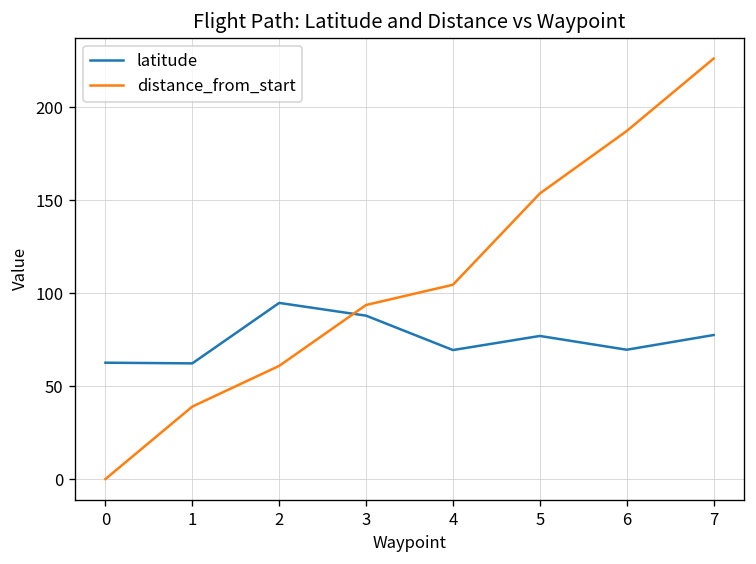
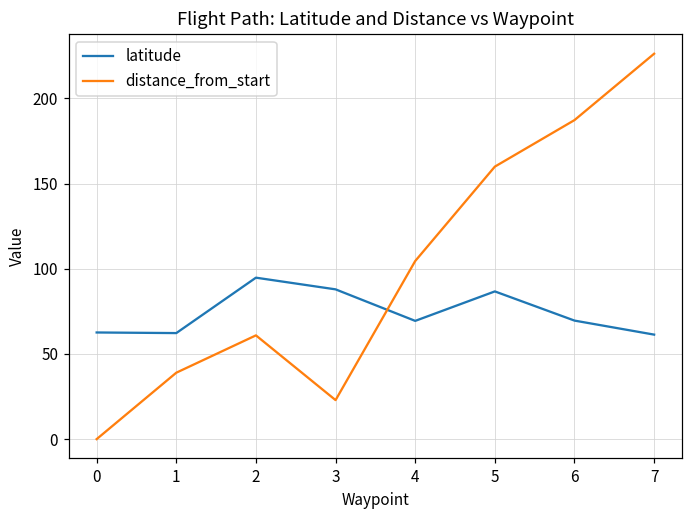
distance_from_start, 3: 94 -> 23
latitude, 5: 77 -> 87
distance_from_start, 5: 154 -> 160
latitude, 7: 78 -> 61
